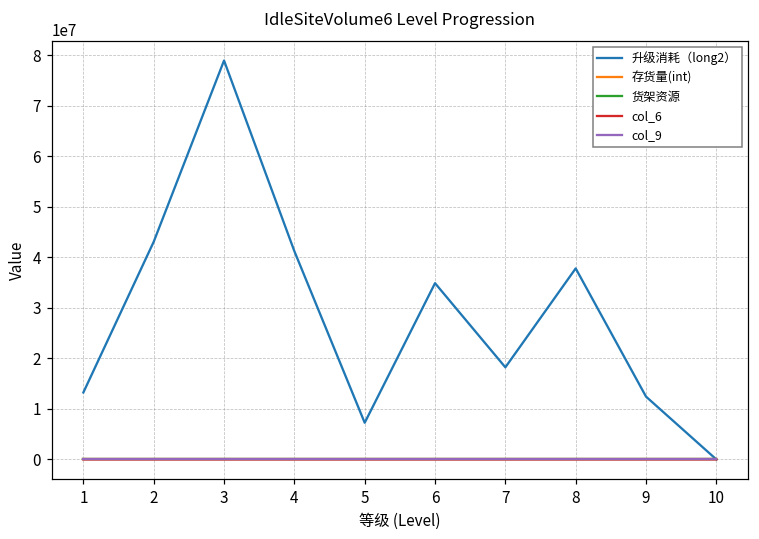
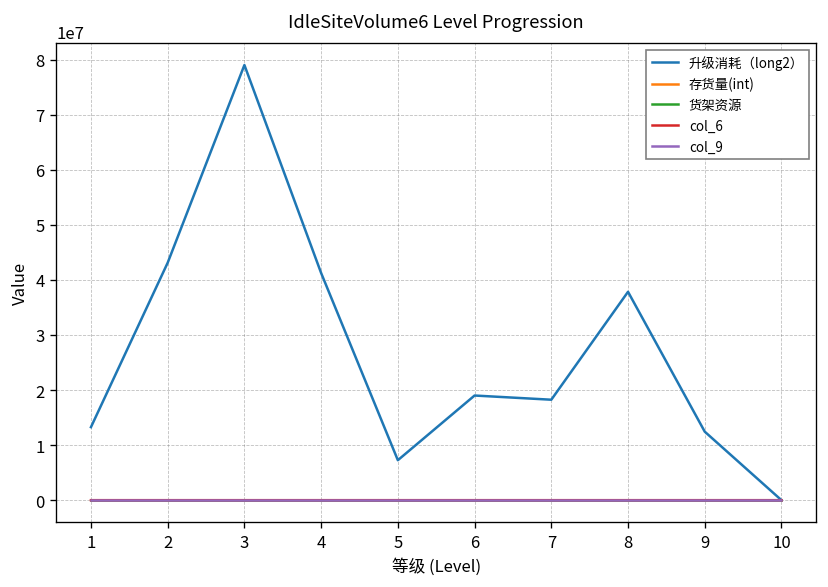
升级消耗（long2）, 6: 35000000 -> 19000000
